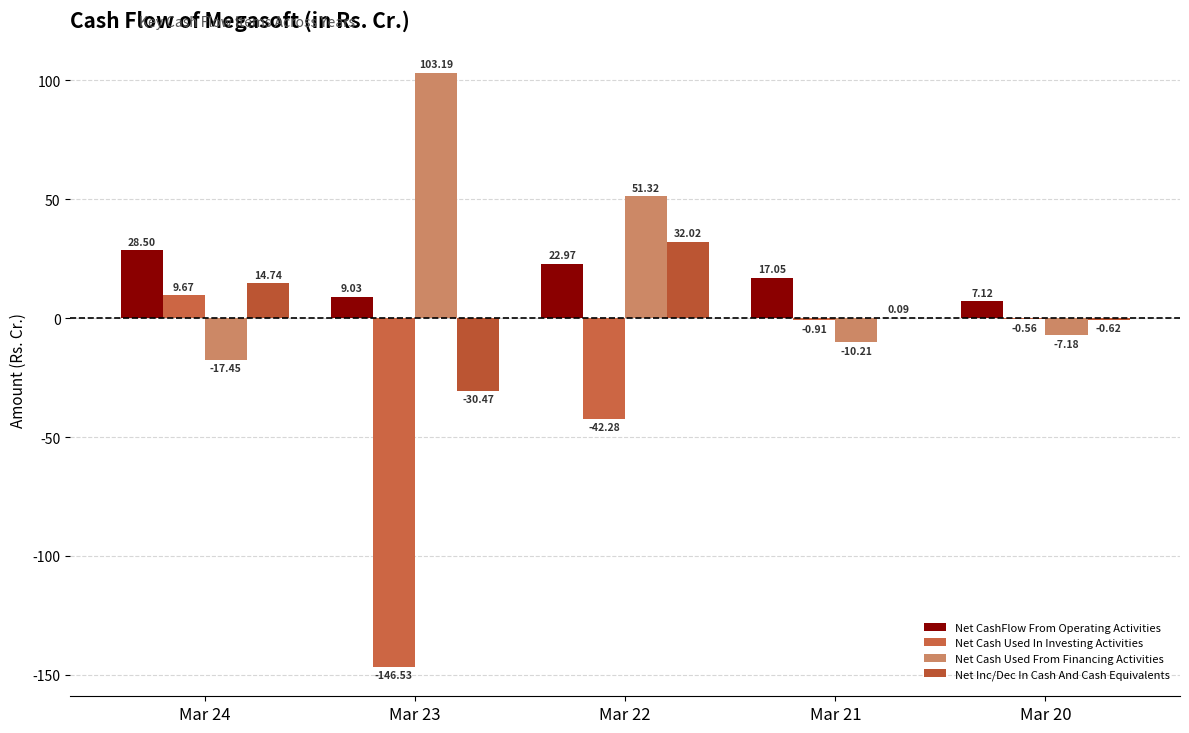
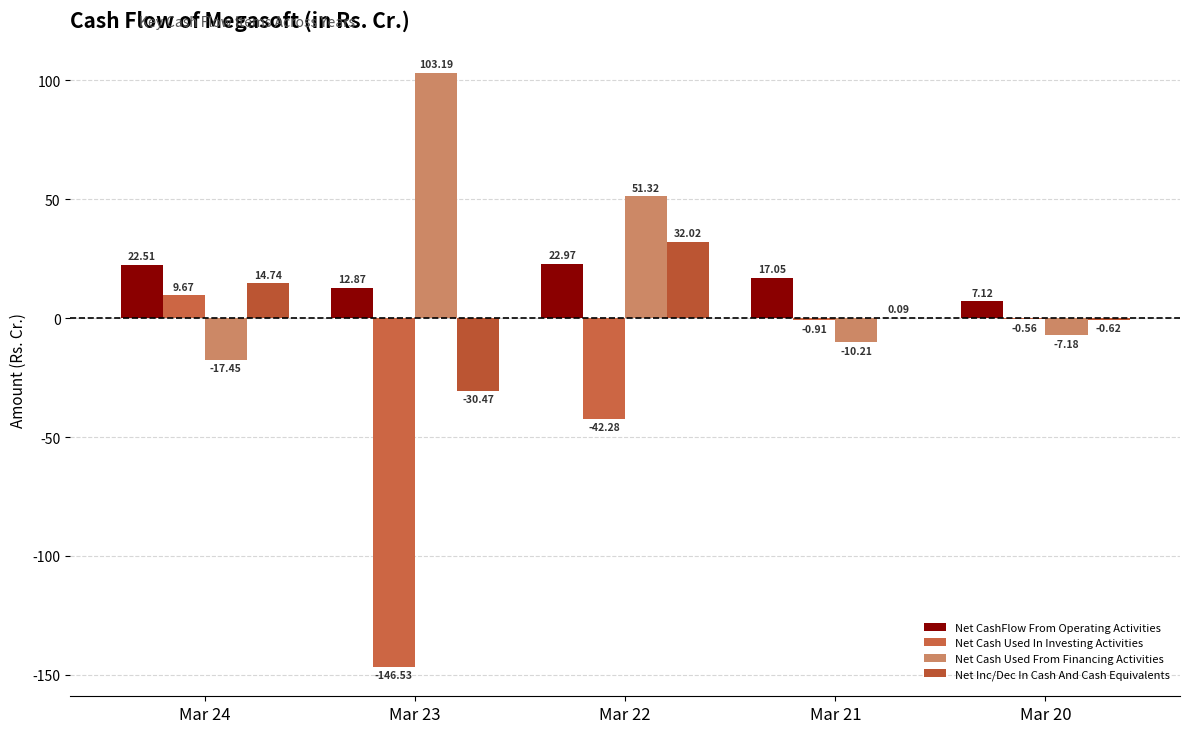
Net CashFlow From Operating Activities, Mar 24: 28.50 -> 22.51
Net CashFlow From Operating Activities, Mar 23: 9.03 -> 12.87
